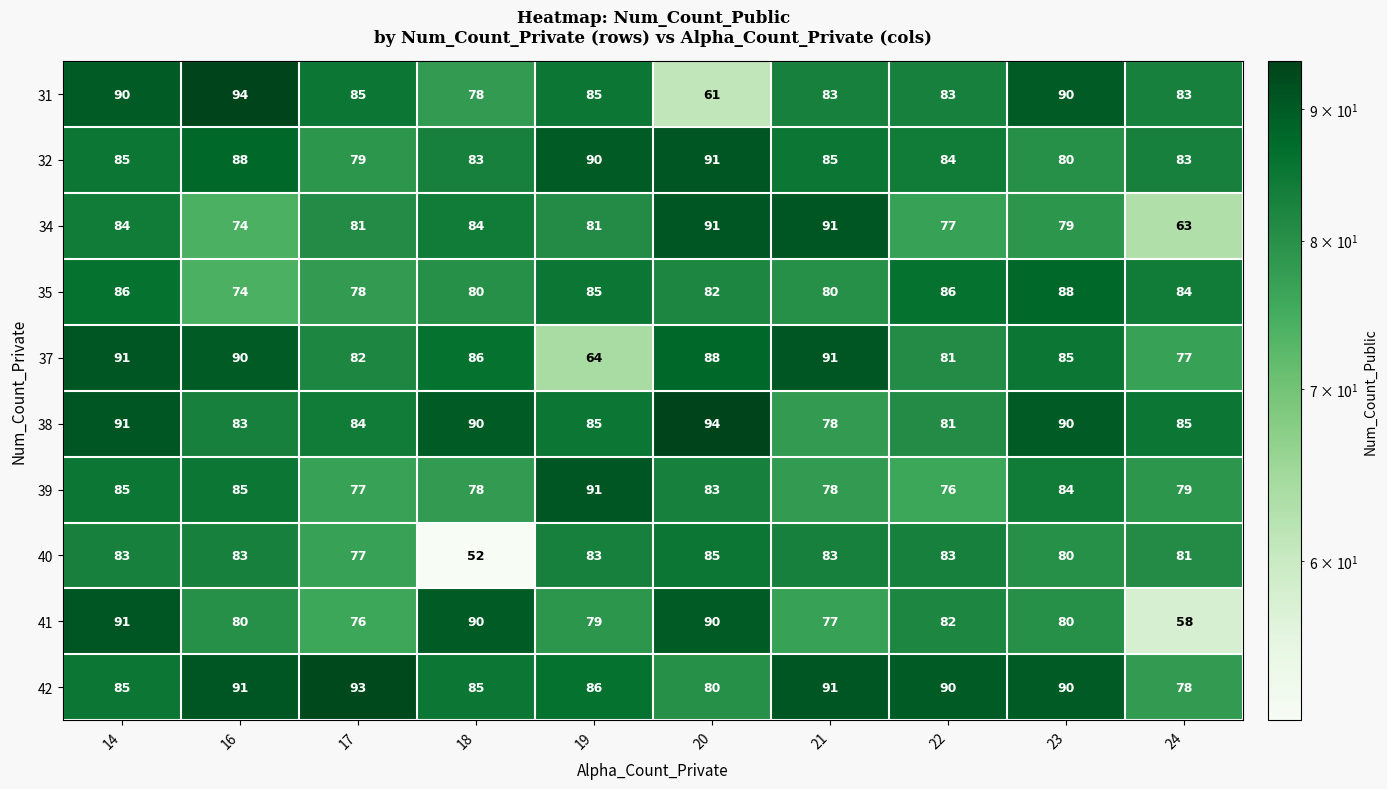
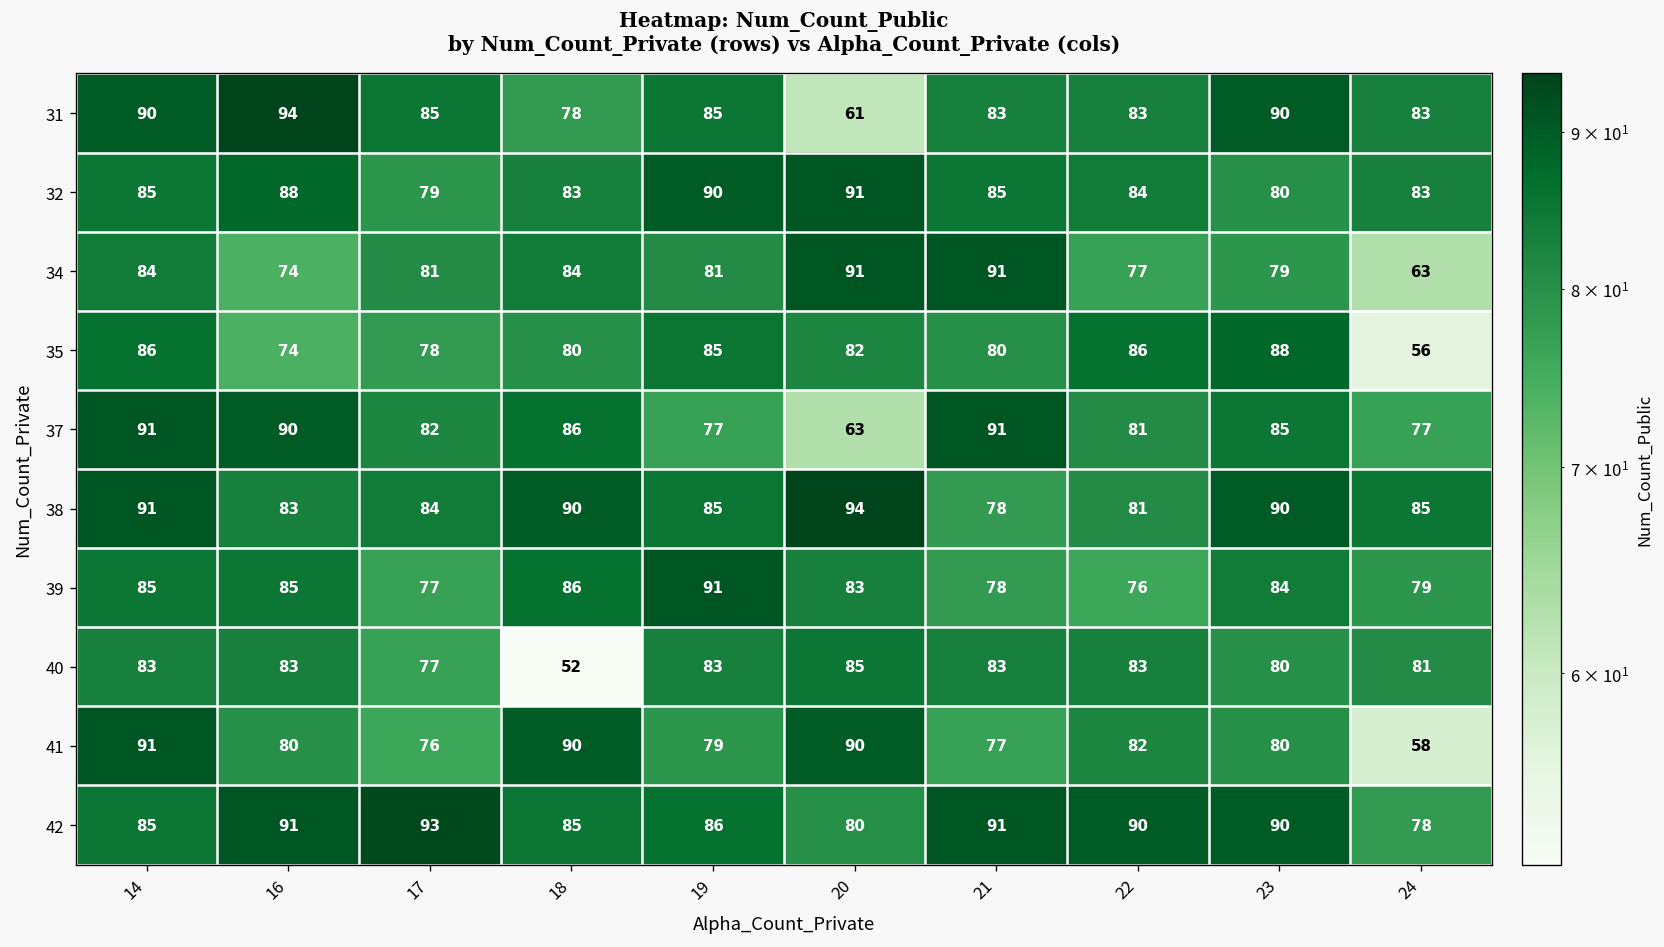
35, 24: 84 -> 56
37, 19: 64 -> 77
37, 20: 88 -> 63
39, 18: 78 -> 86
